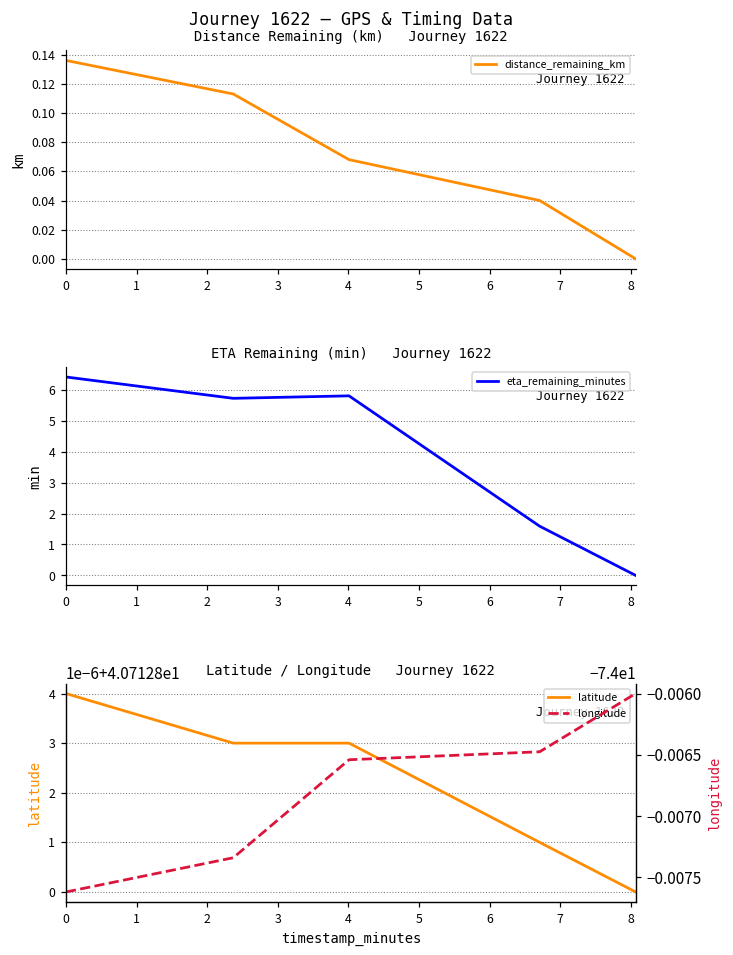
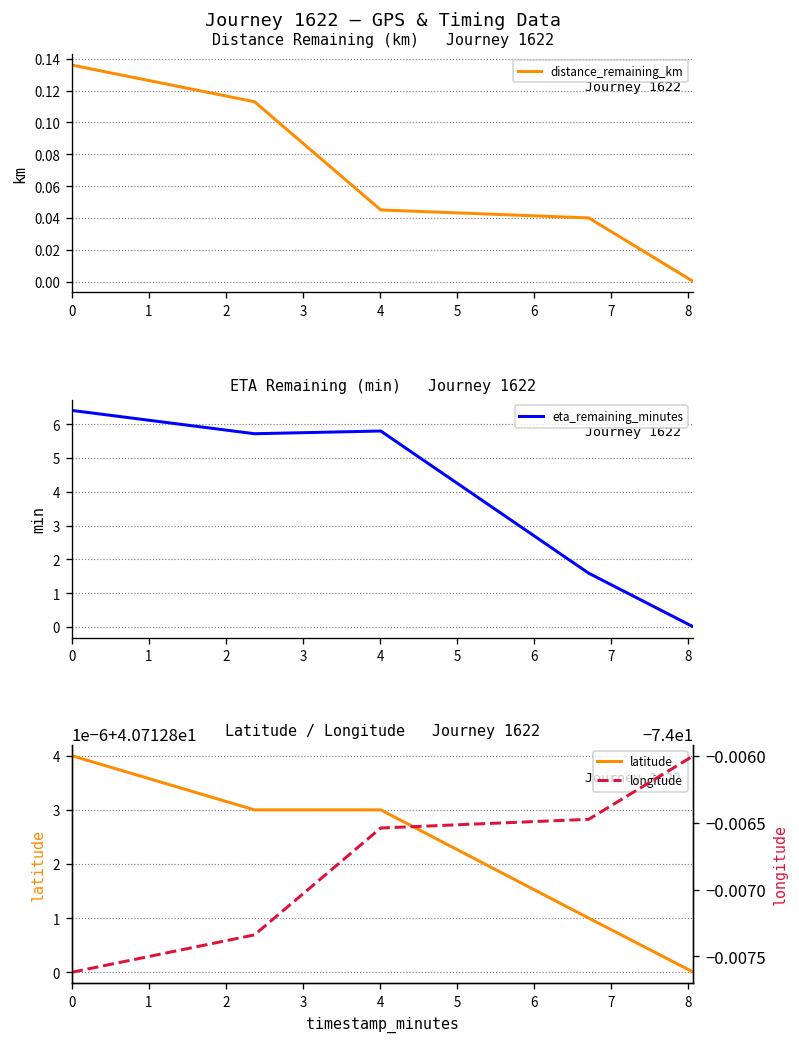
Distance Remaining (km) Journey 1622, 4: 0.068 -> 0.045
